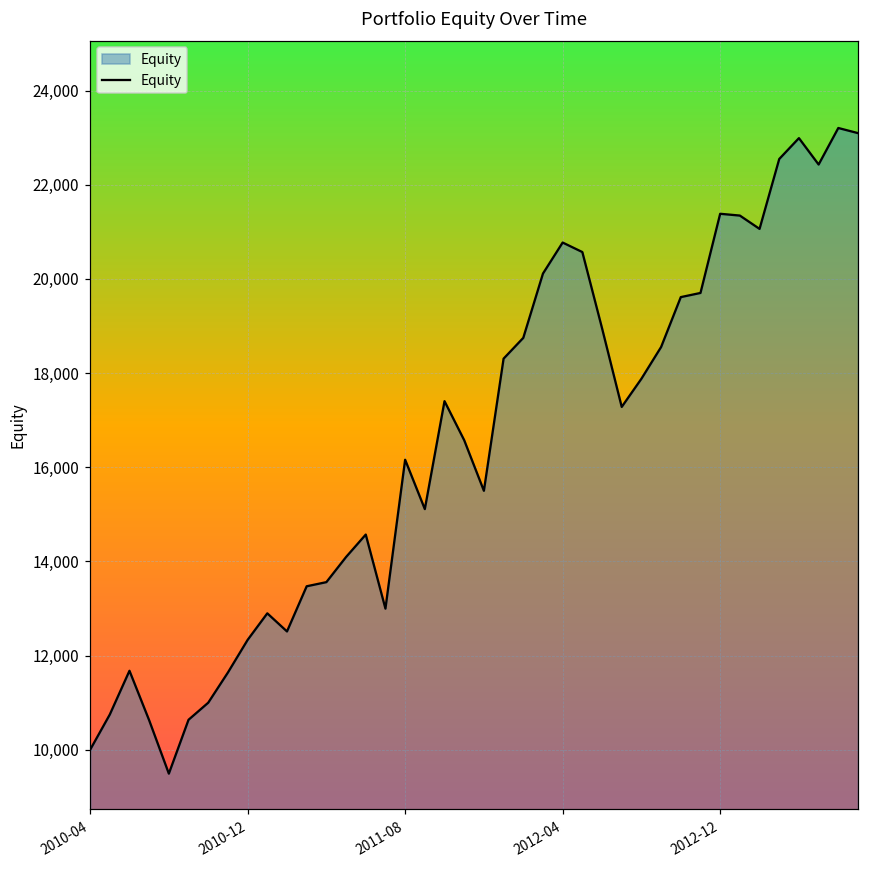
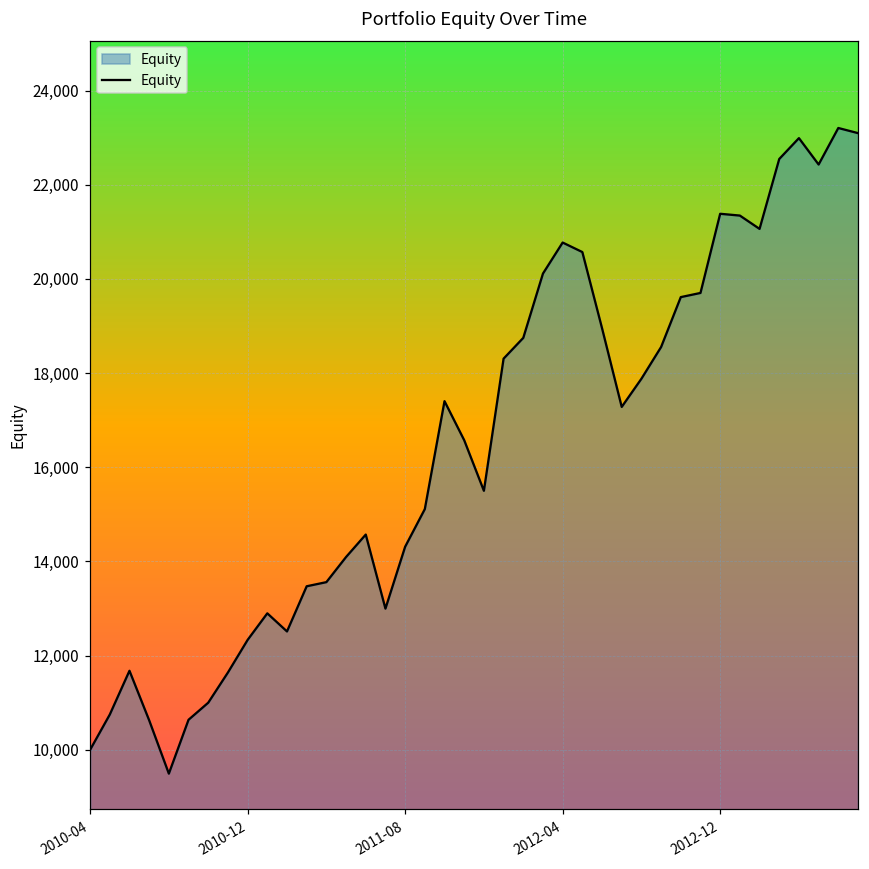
2011-08: 16,200 -> 14,300
